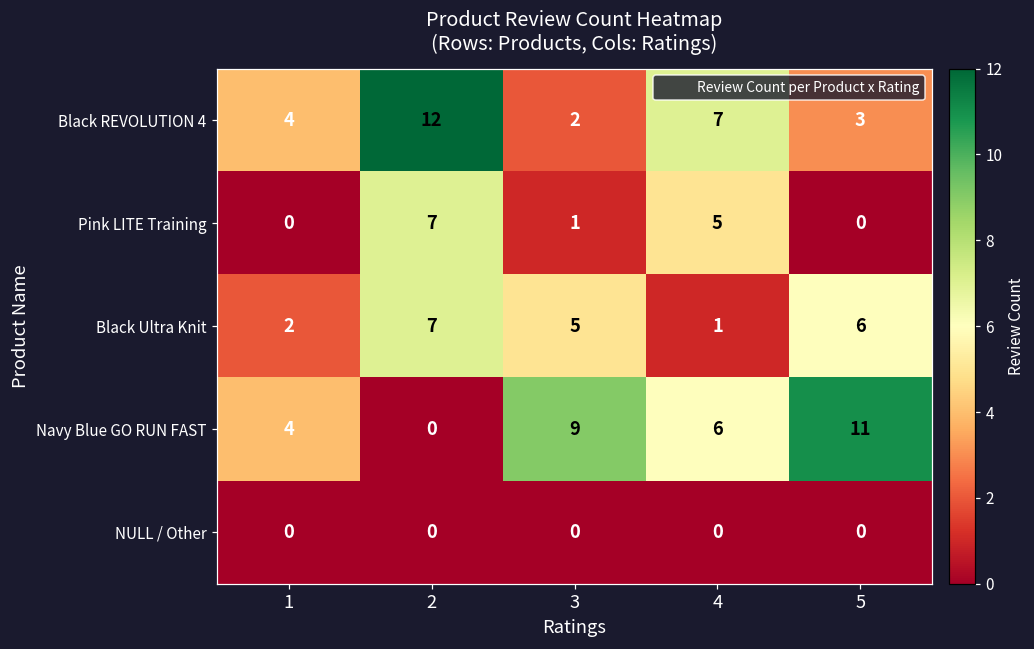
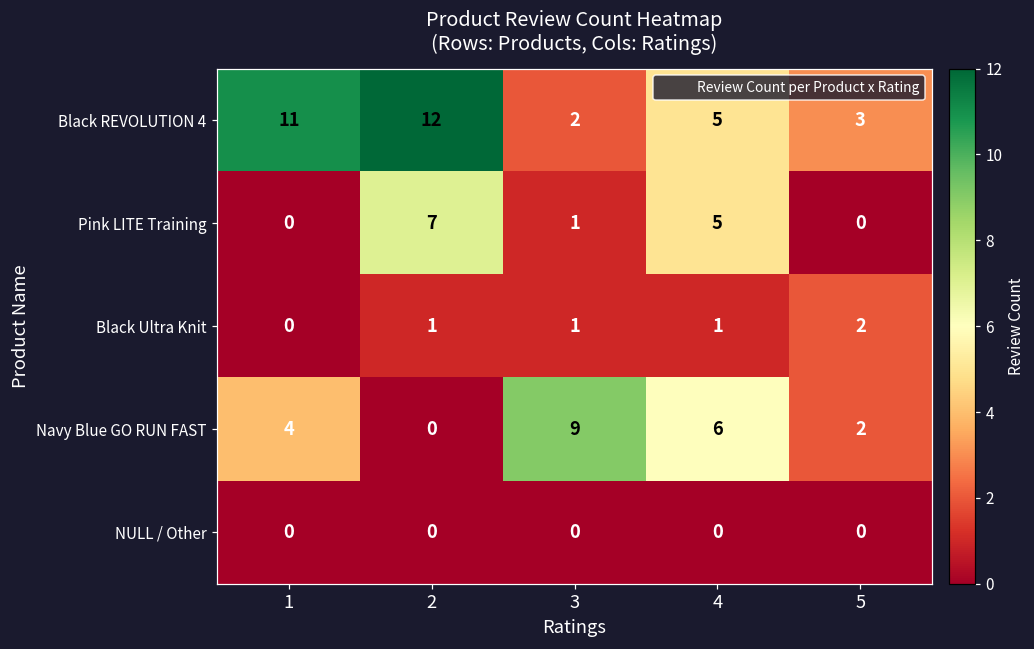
Black REVOLUTION 4, 1: 4 -> 11
Black REVOLUTION 4, 4: 7 -> 5
Black Ultra Knit, 1: 2 -> 0
Black Ultra Knit, 2: 7 -> 1
Black Ultra Knit, 3: 5 -> 1
Black Ultra Knit, 5: 6 -> 2
Navy Blue GO RUN FAST, 5: 11 -> 2
